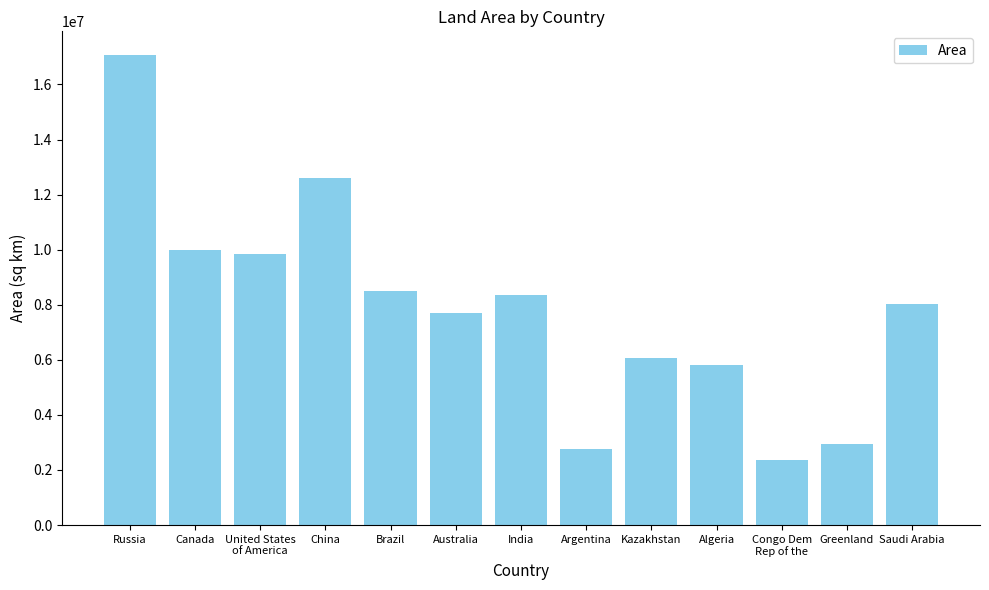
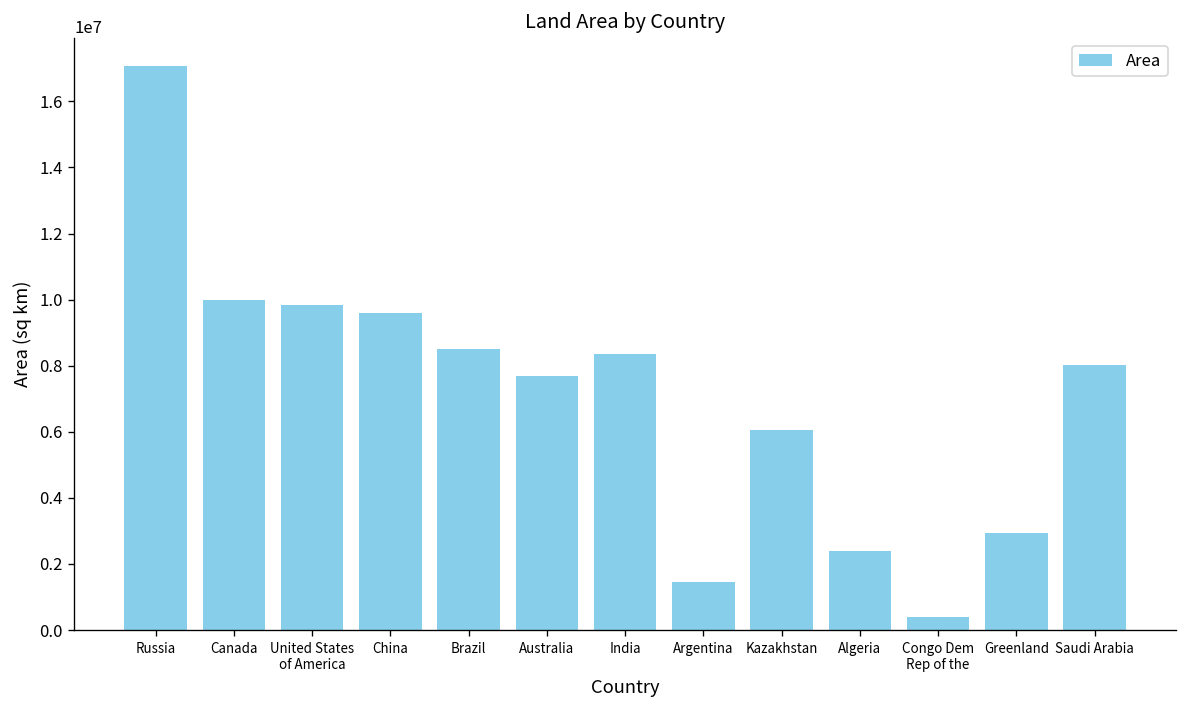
China: 12600000 -> 9600000
Argentina: 2800000 -> 1400000
Algeria: 5800000 -> 2400000
Congo Dem Rep of the: 2300000 -> 400000
